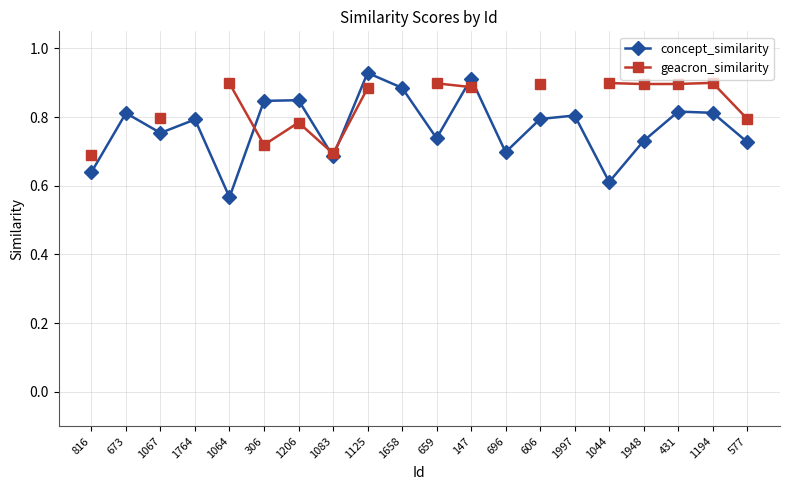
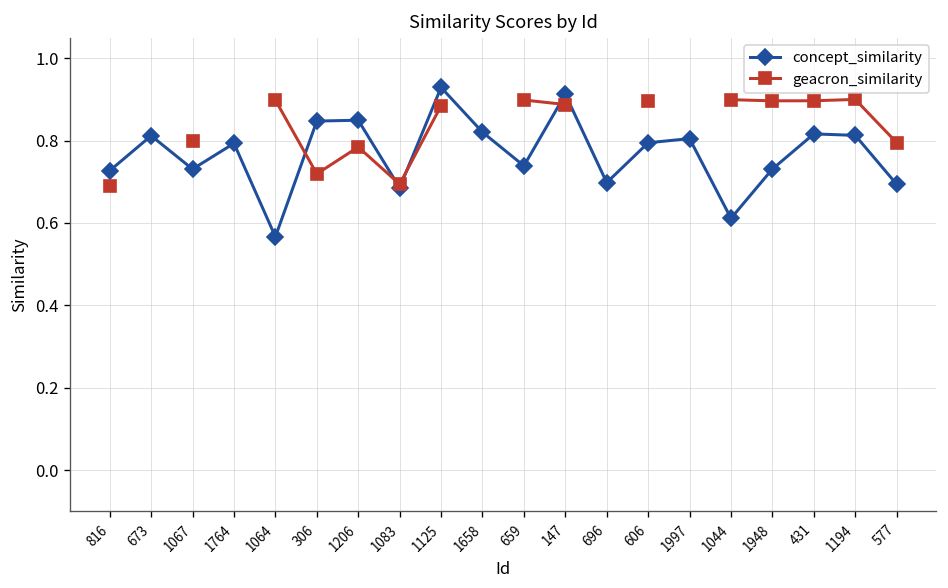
concept_similarity, 816: 0.64 -> 0.73
concept_similarity, 1067: 0.75 -> 0.73
concept_similarity, 1658: 0.89 -> 0.82
concept_similarity, 577: 0.73 -> 0.69
